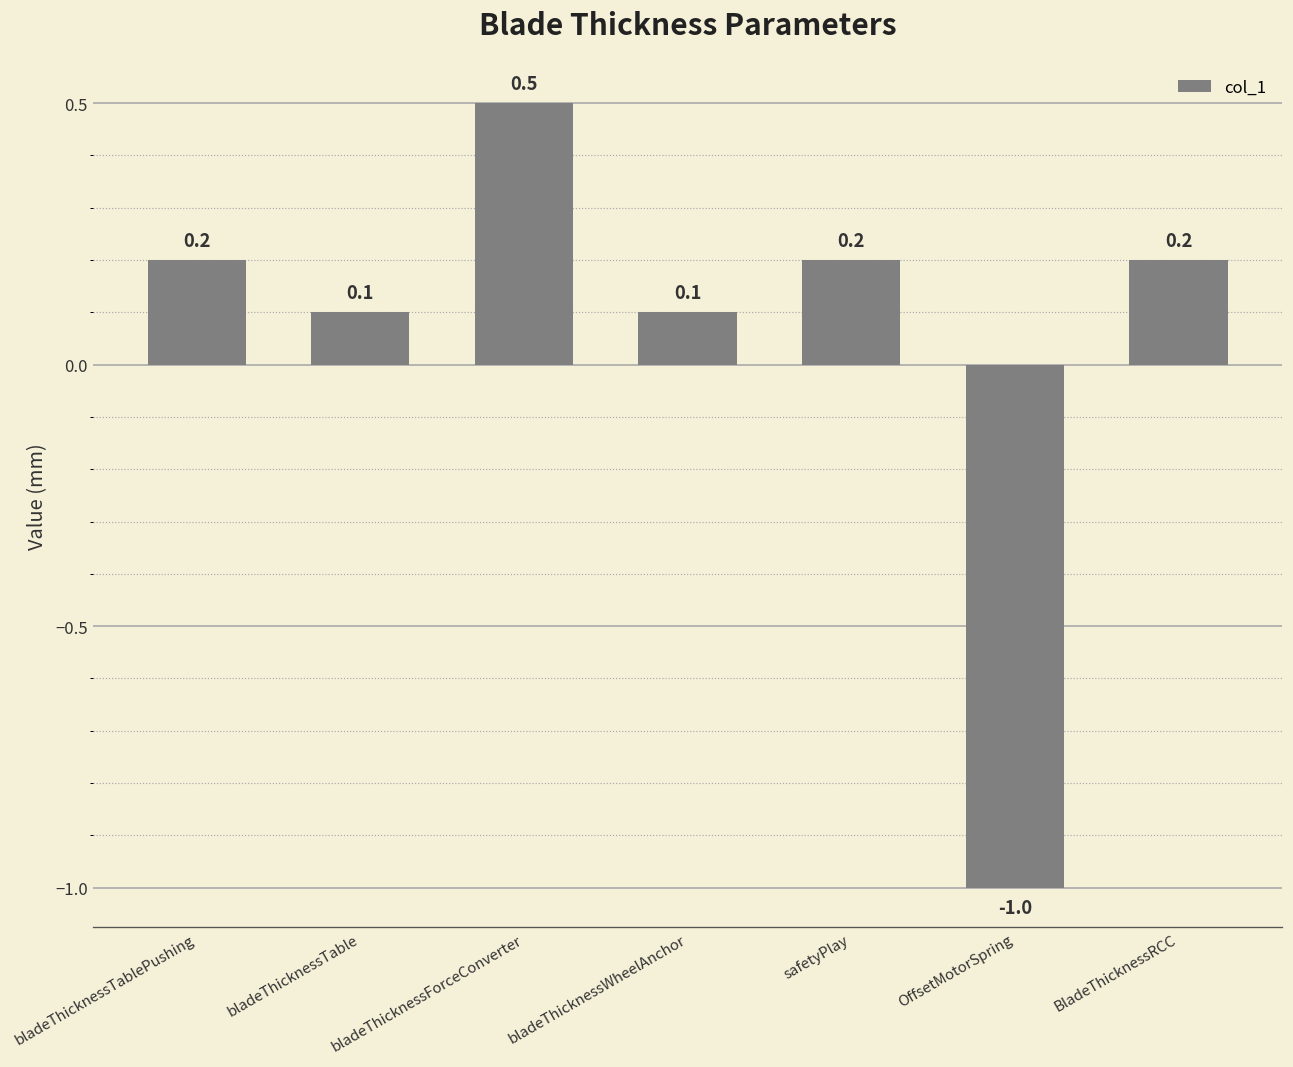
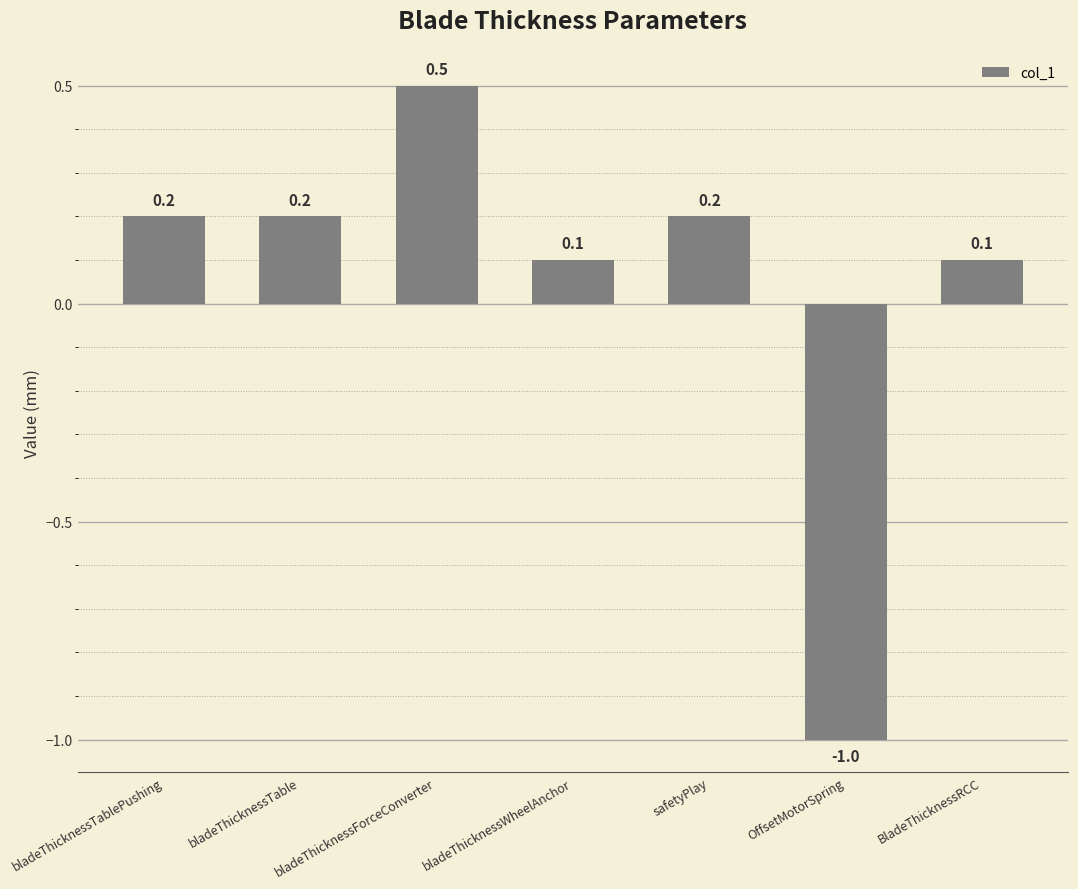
bladeThicknessTable: 0.1 -> 0.2
BladeThicknessRCC: 0.2 -> 0.1
